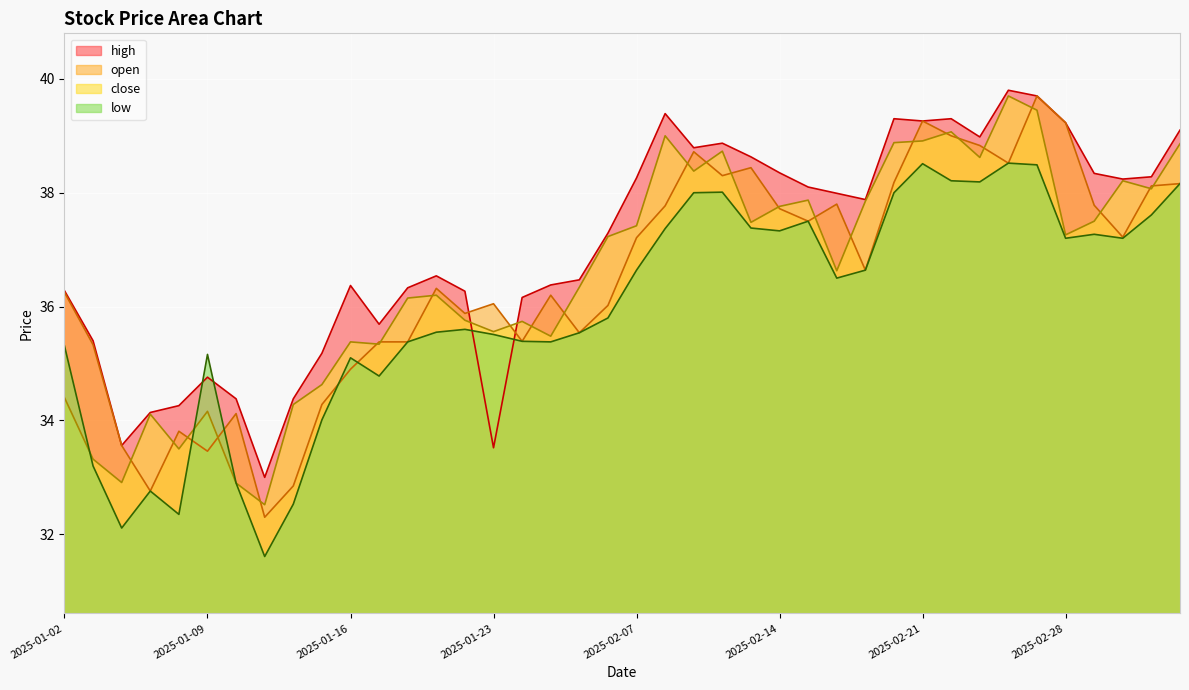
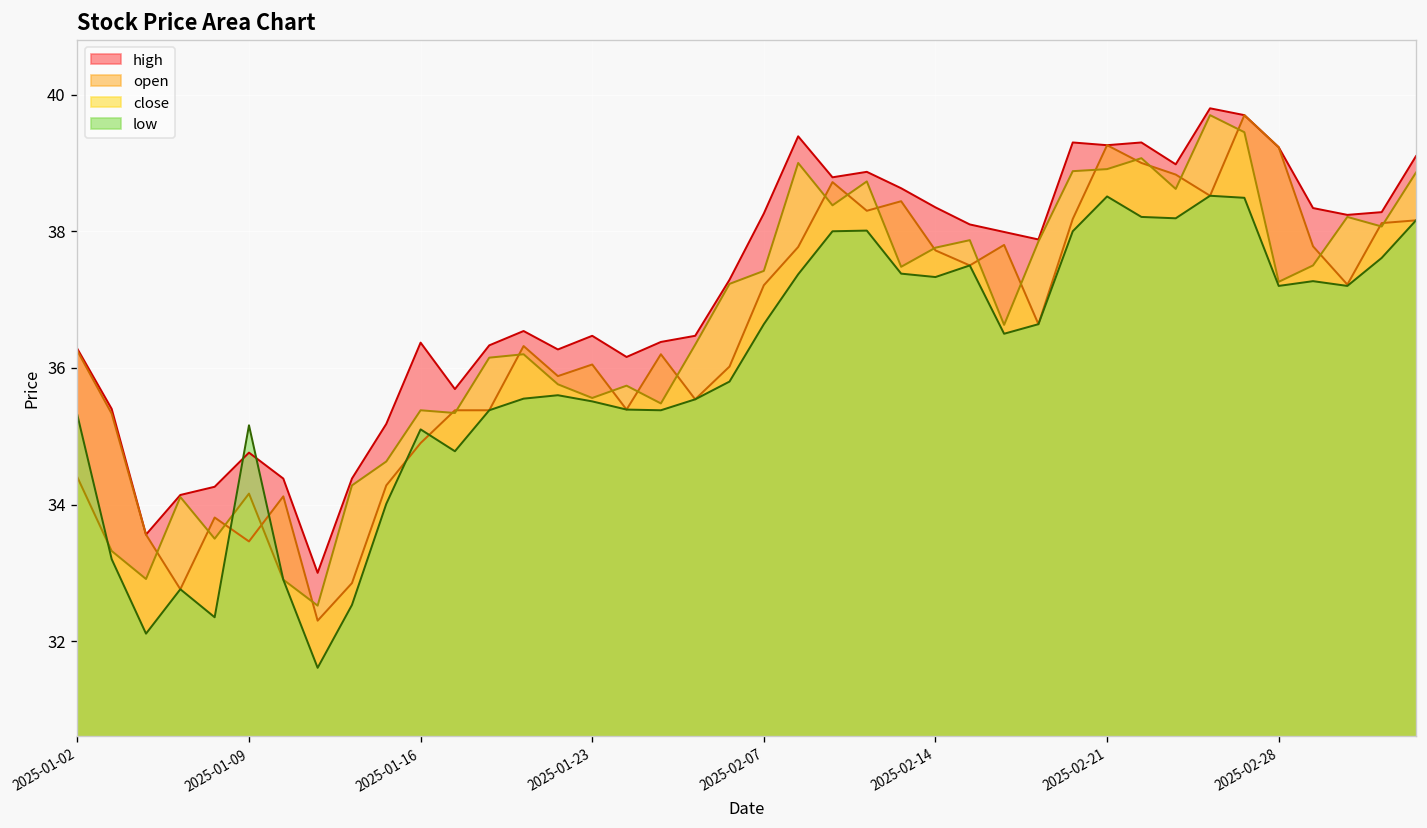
high, 2025-01-23: 33.5 -> 36.5
